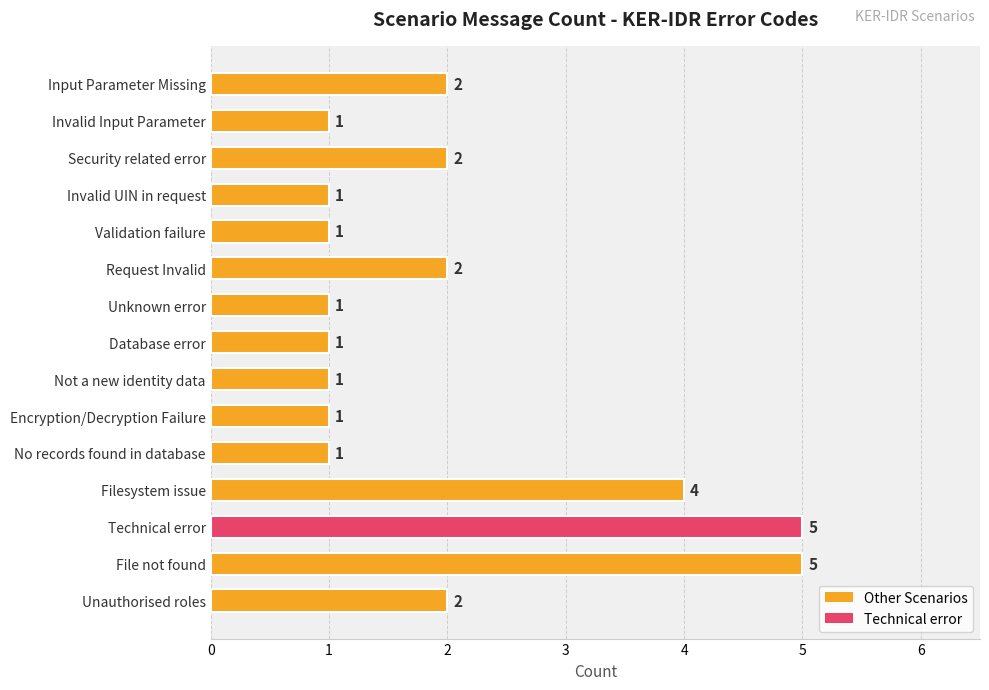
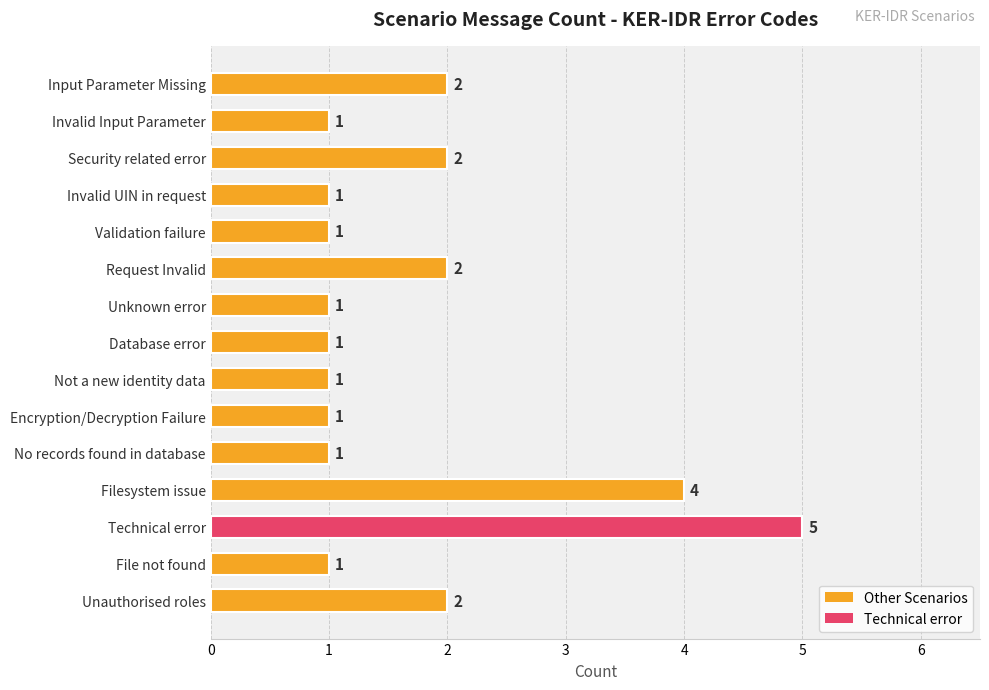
File not found: 5 -> 1
